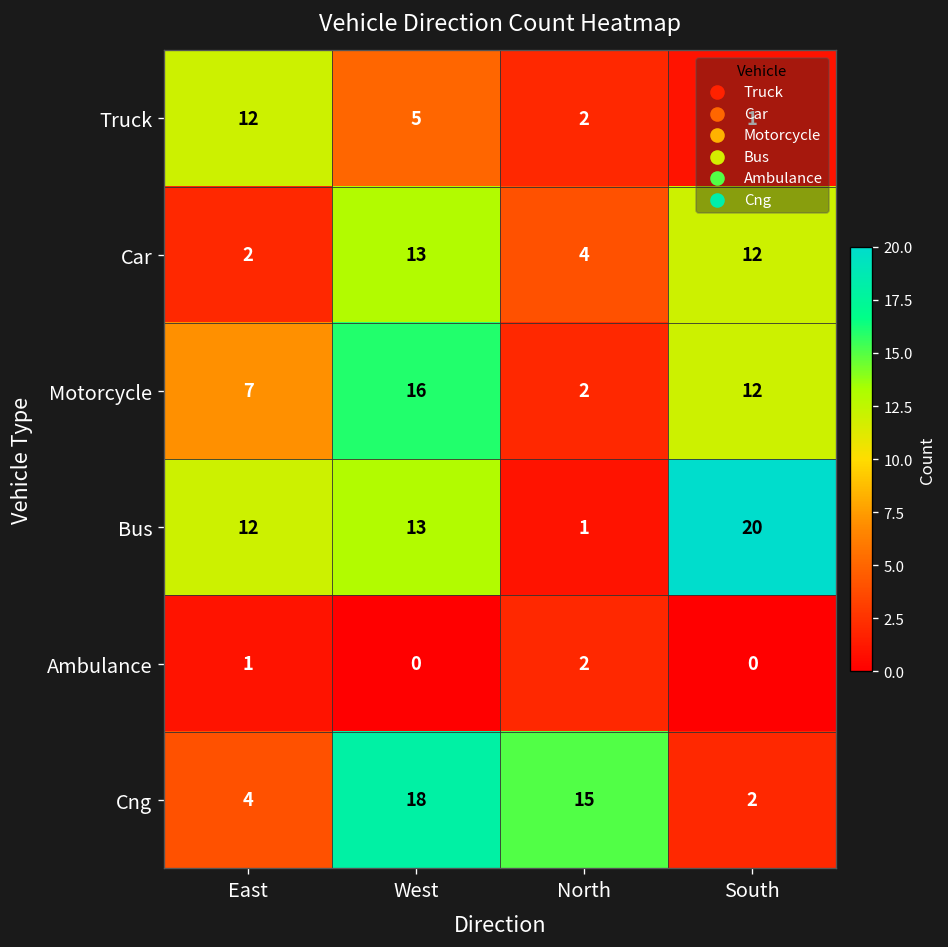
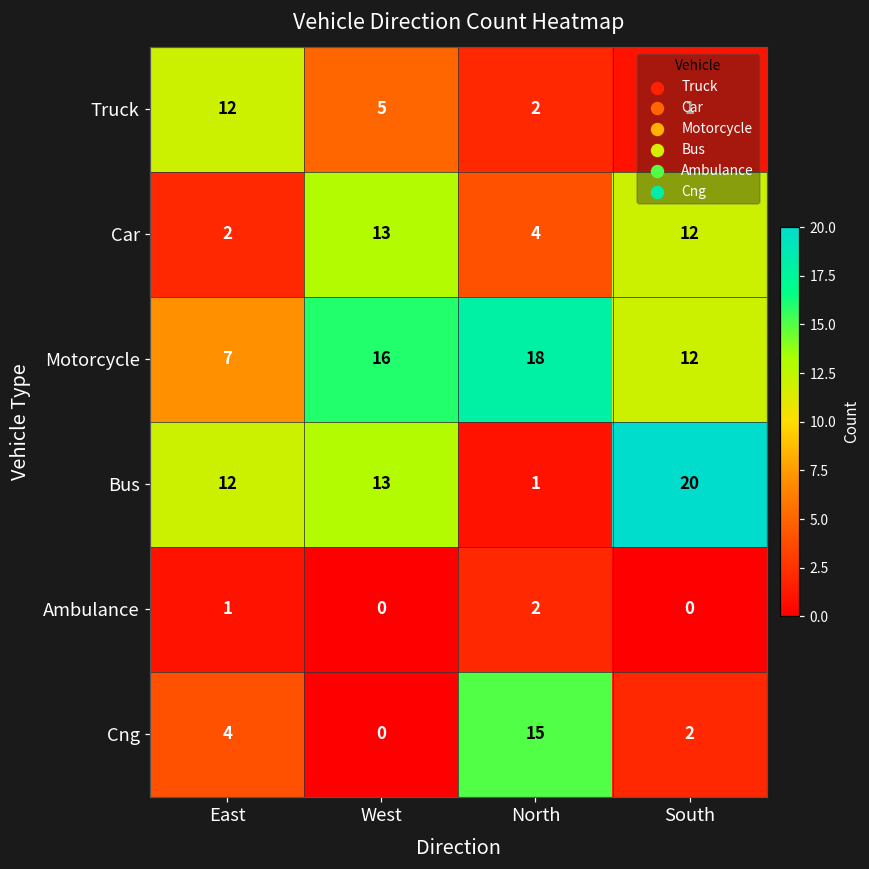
Motorcycle, North: 2 -> 18
Cng, West: 18 -> 0
